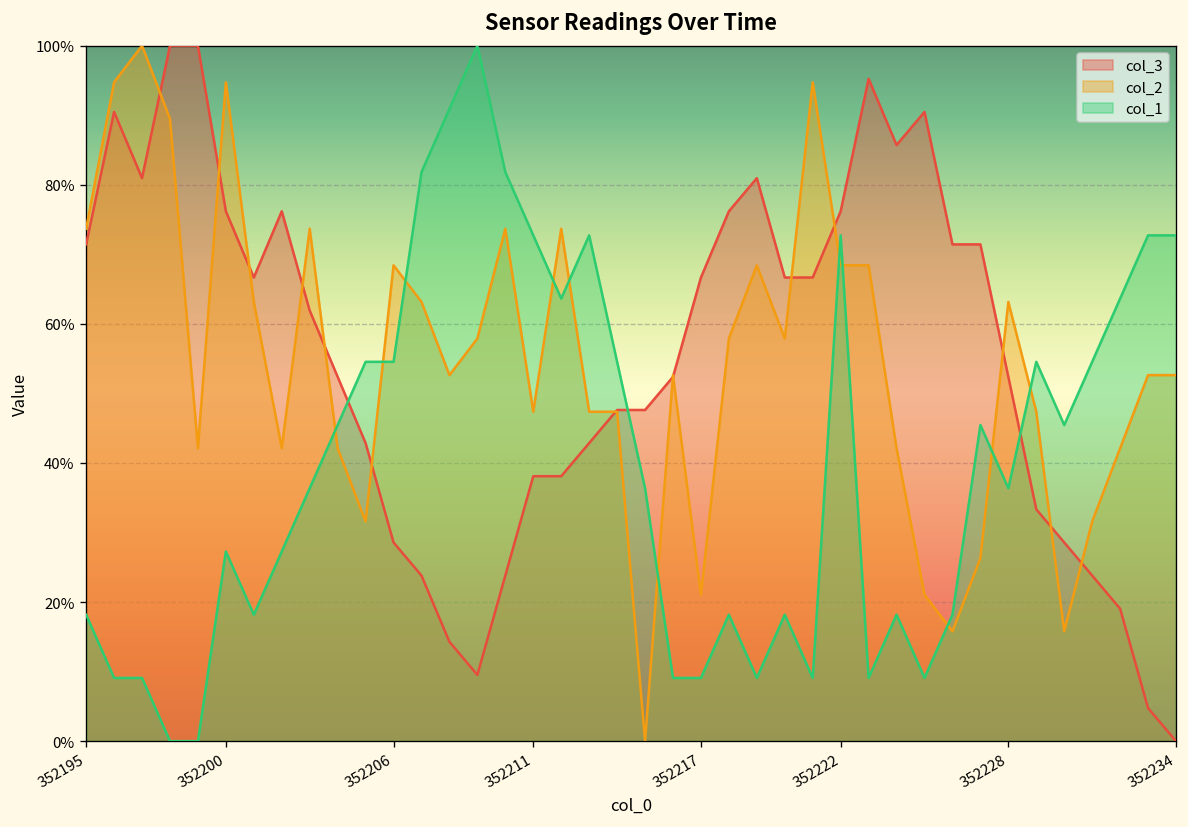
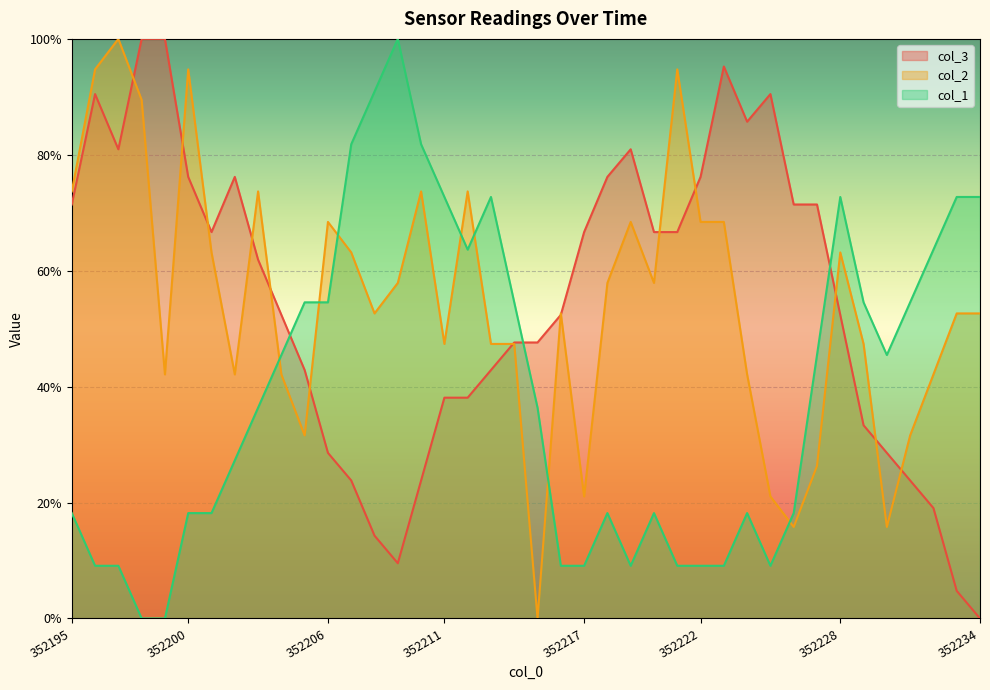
col_1, 352200: 27% -> 18%
col_1, 352222: 73% -> 9%
col_1, 352228: 36% -> 73%
